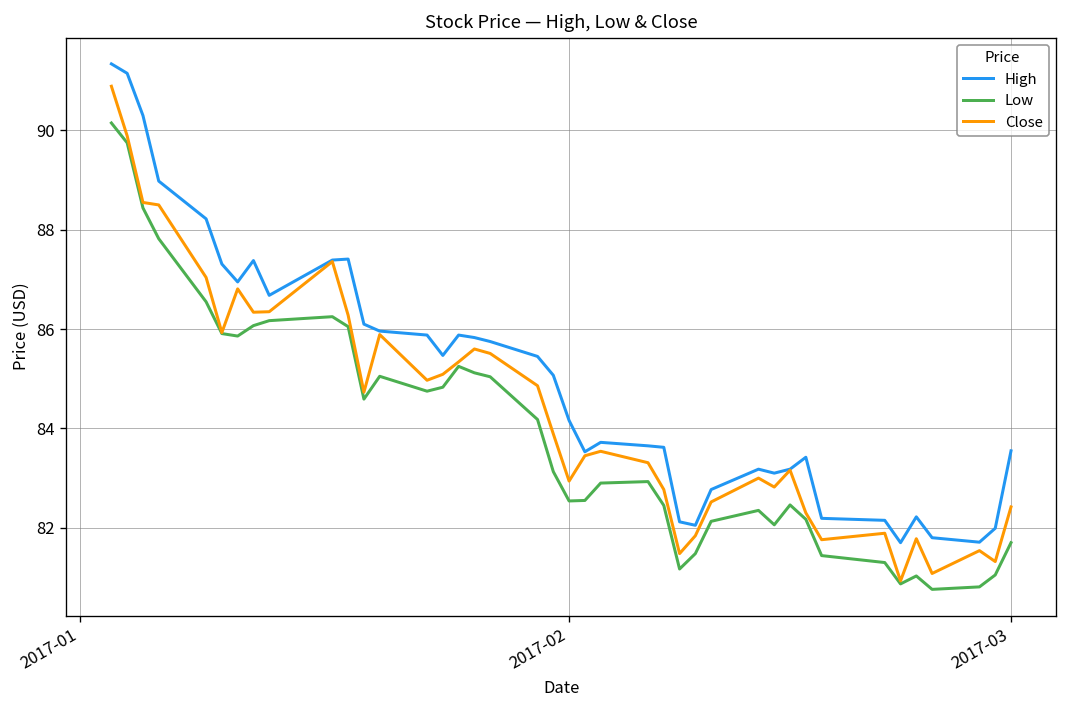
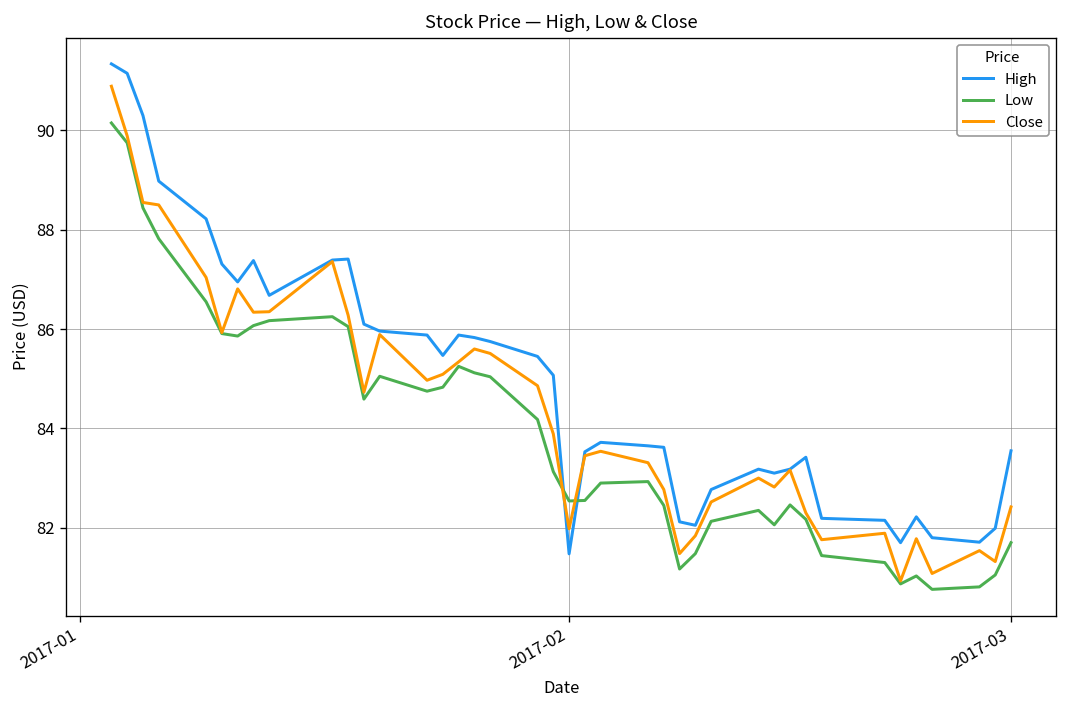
High, 2017-02: 84.2 -> 81.5
Close, 2017-02: 82.9 -> 82.0
